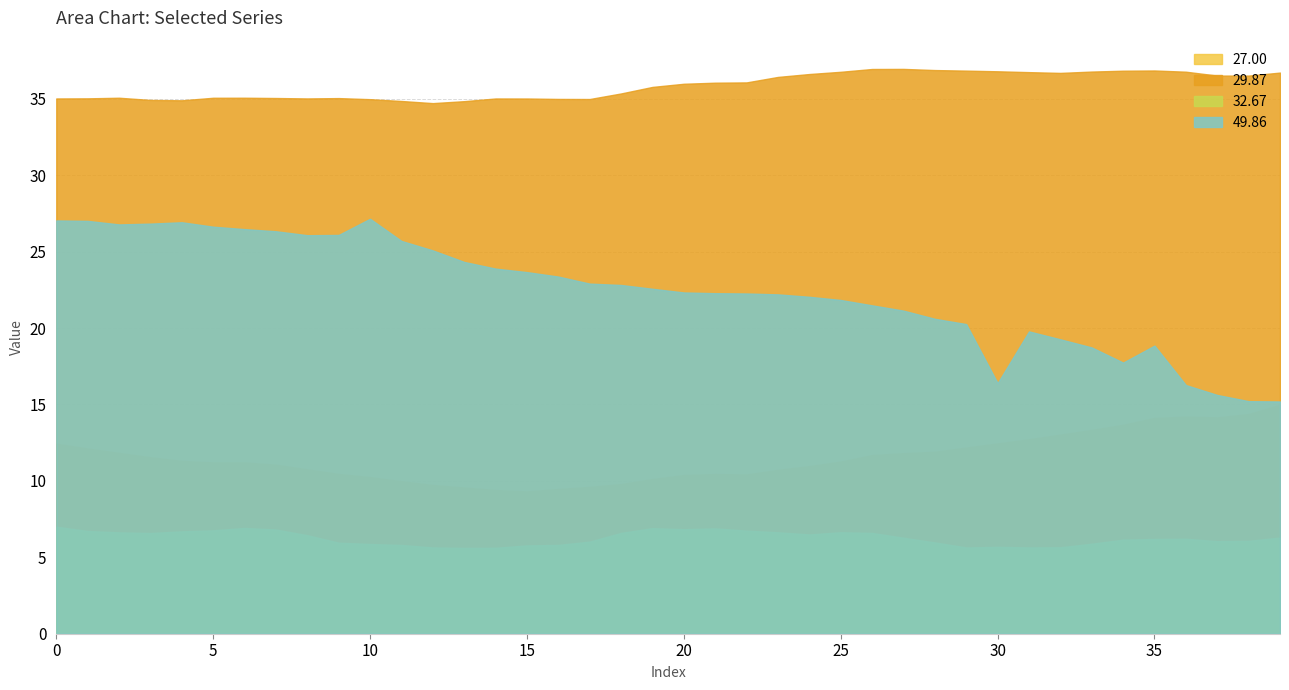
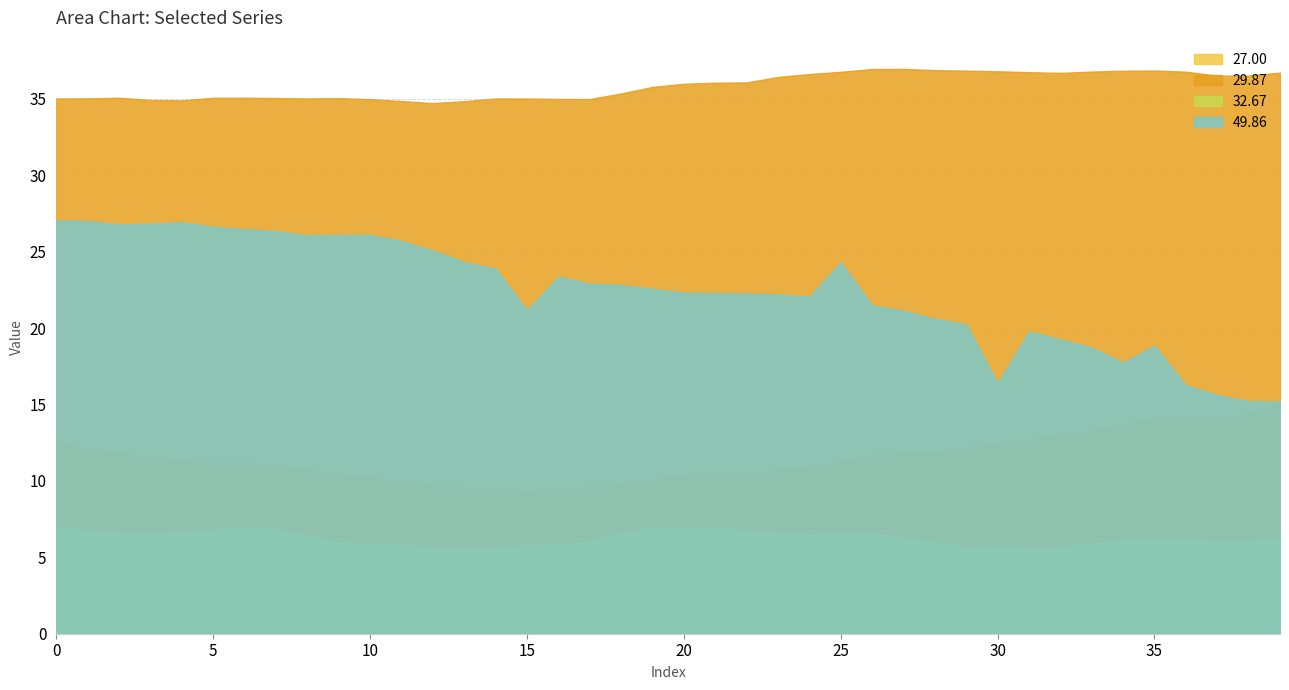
49.86, 10: 27.2 -> 26.1
49.86, 15: 23.7 -> 21.2
49.86, 25: 21.8 -> 24.3
